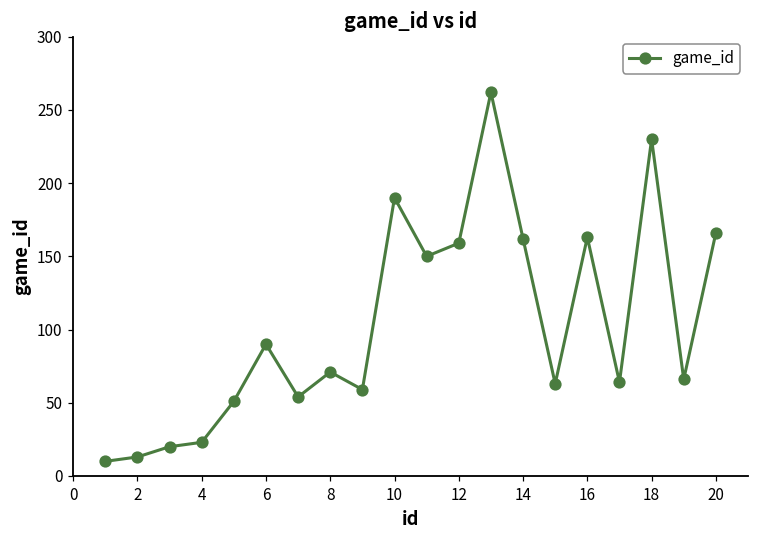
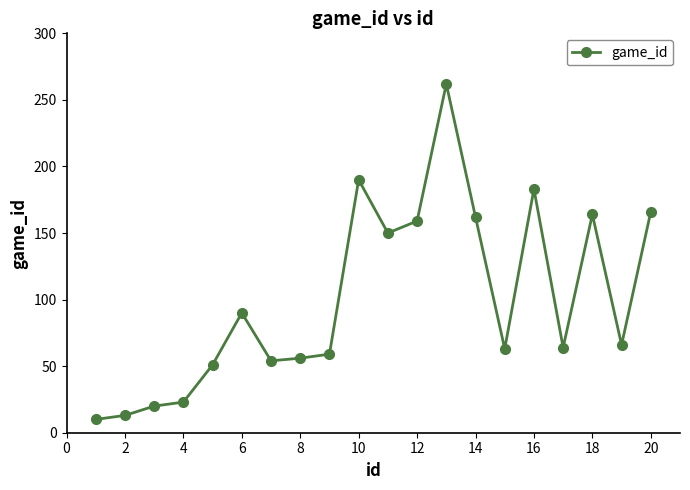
8: 71 -> 56
16: 163 -> 183
18: 230 -> 164
